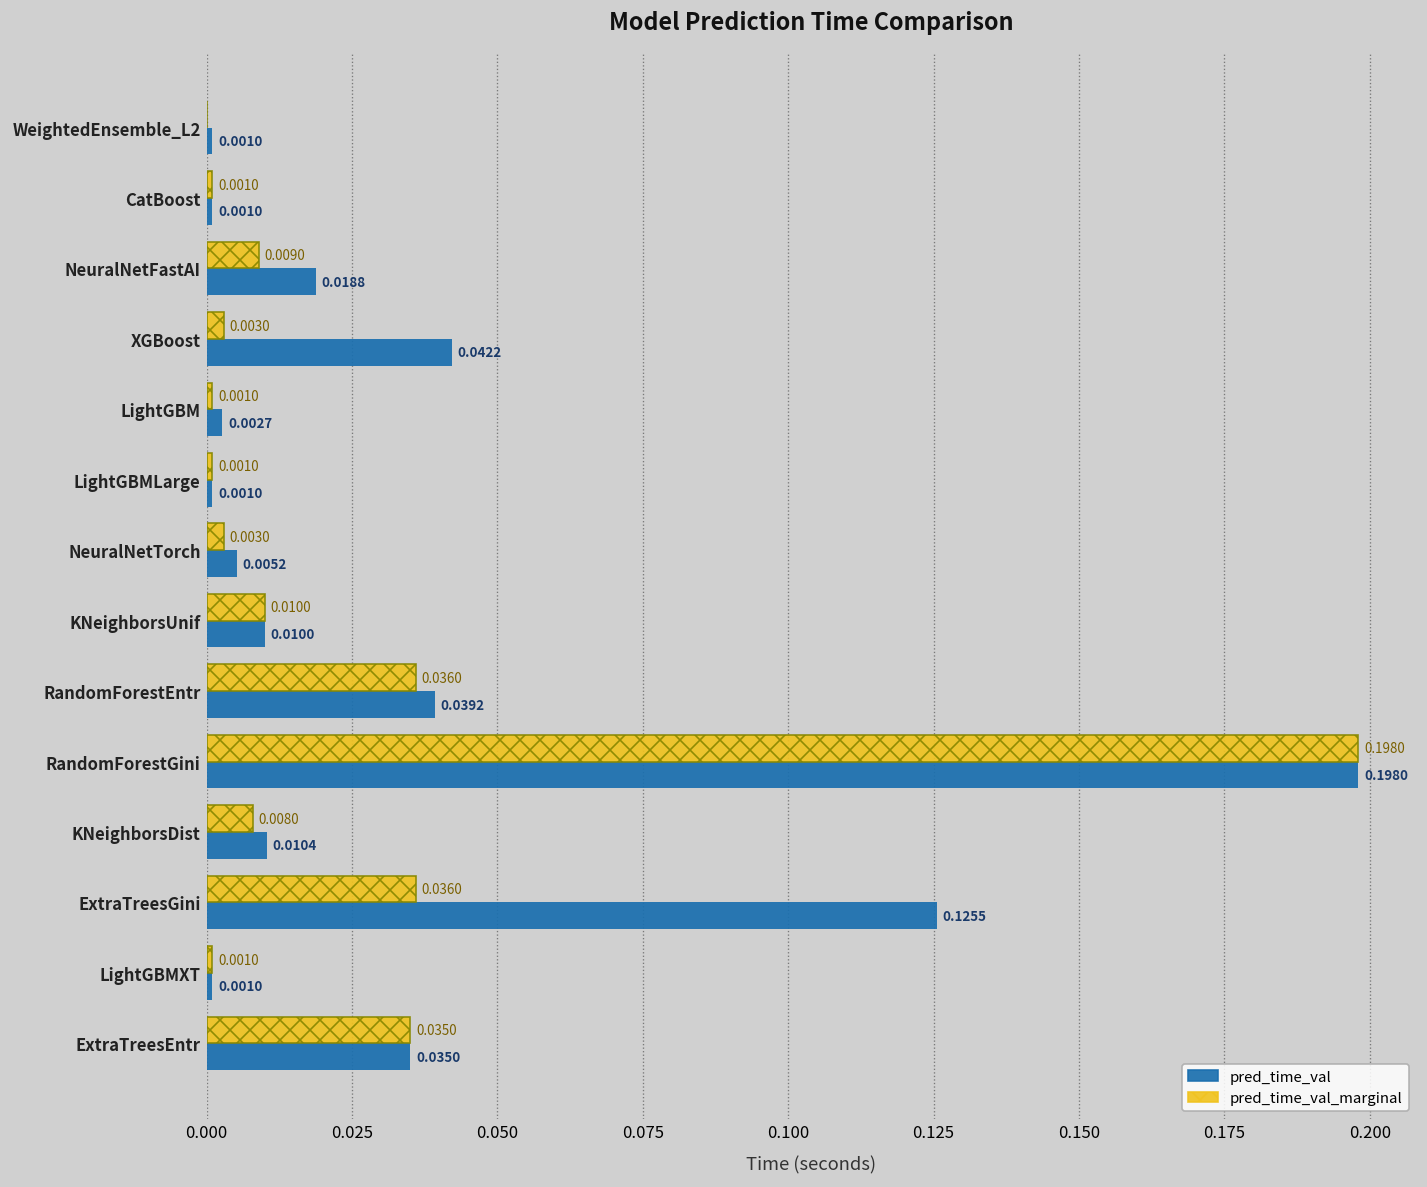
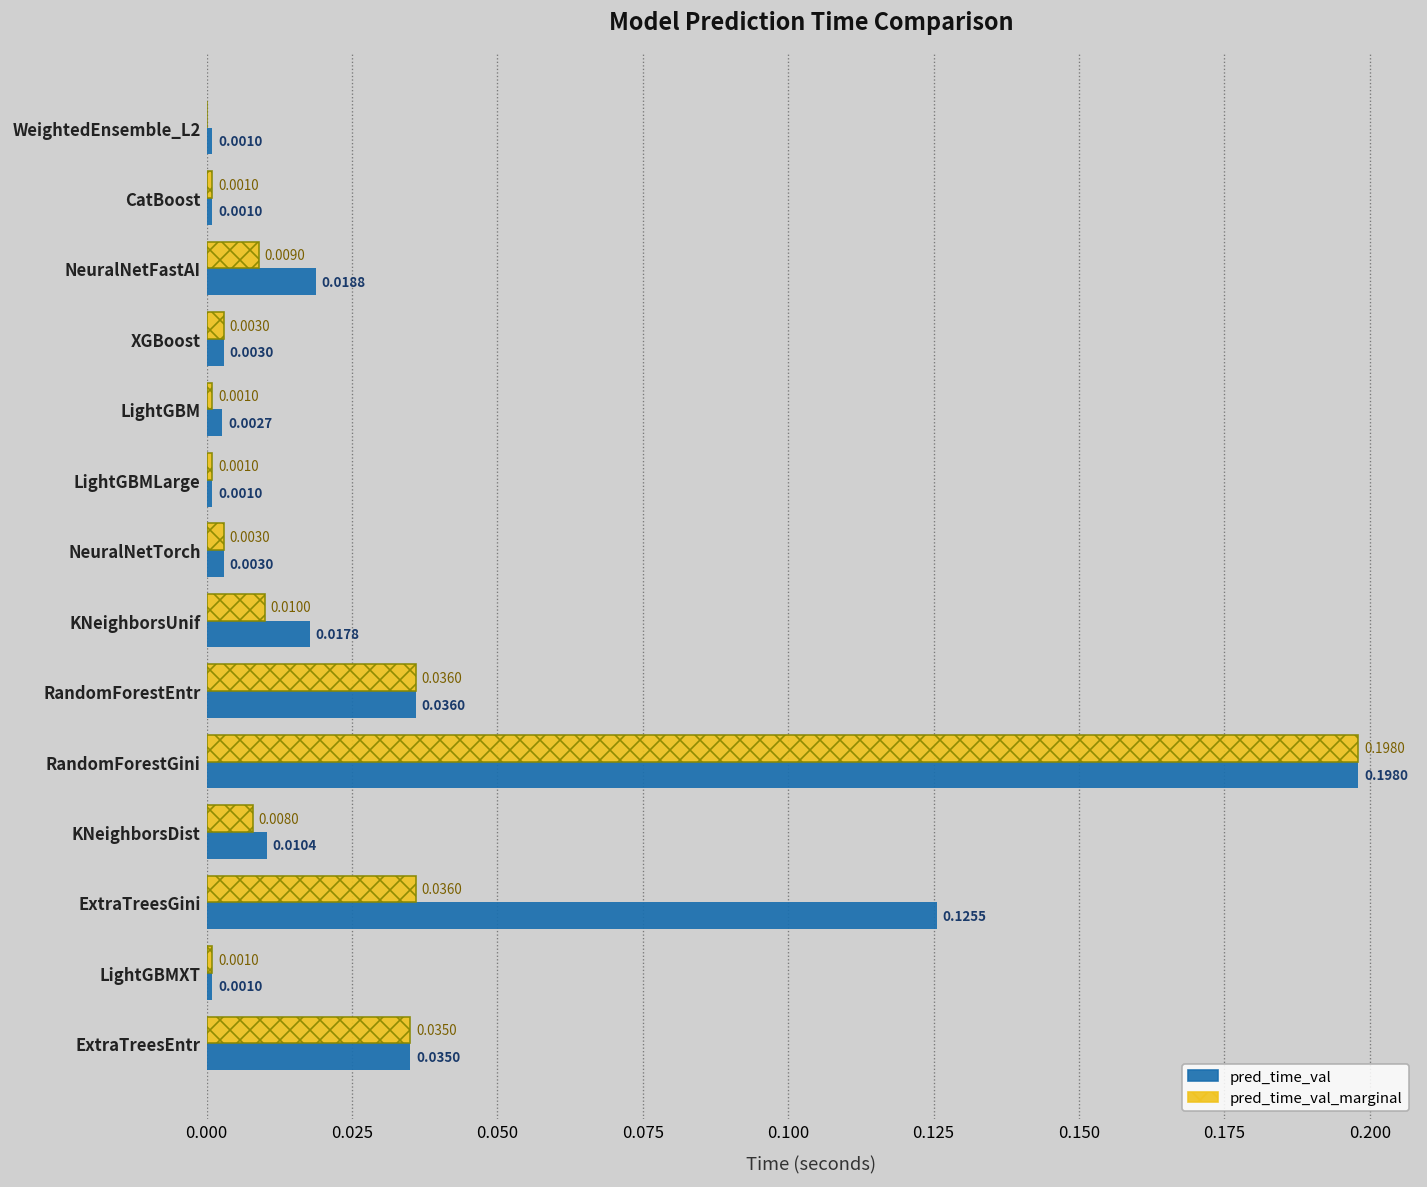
pred_time_val, XGBoost: 0.0422 -> 0.0030
pred_time_val, NeuralNetTorch: 0.0052 -> 0.0030
pred_time_val, KNeighborsUnif: 0.0100 -> 0.0178
pred_time_val, RandomForestEntr: 0.0392 -> 0.0360
